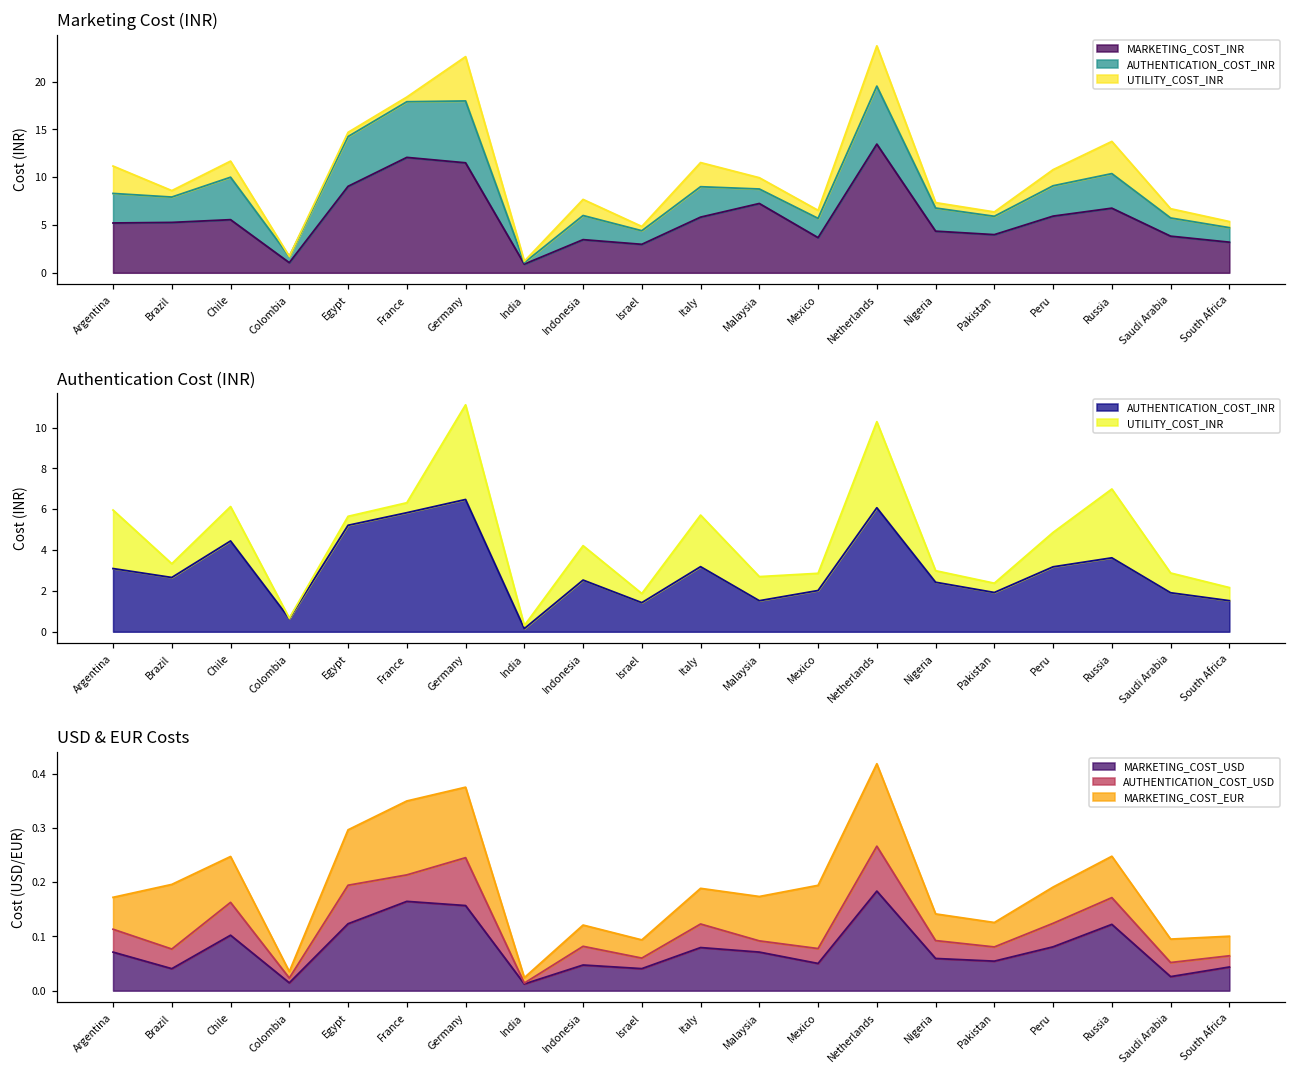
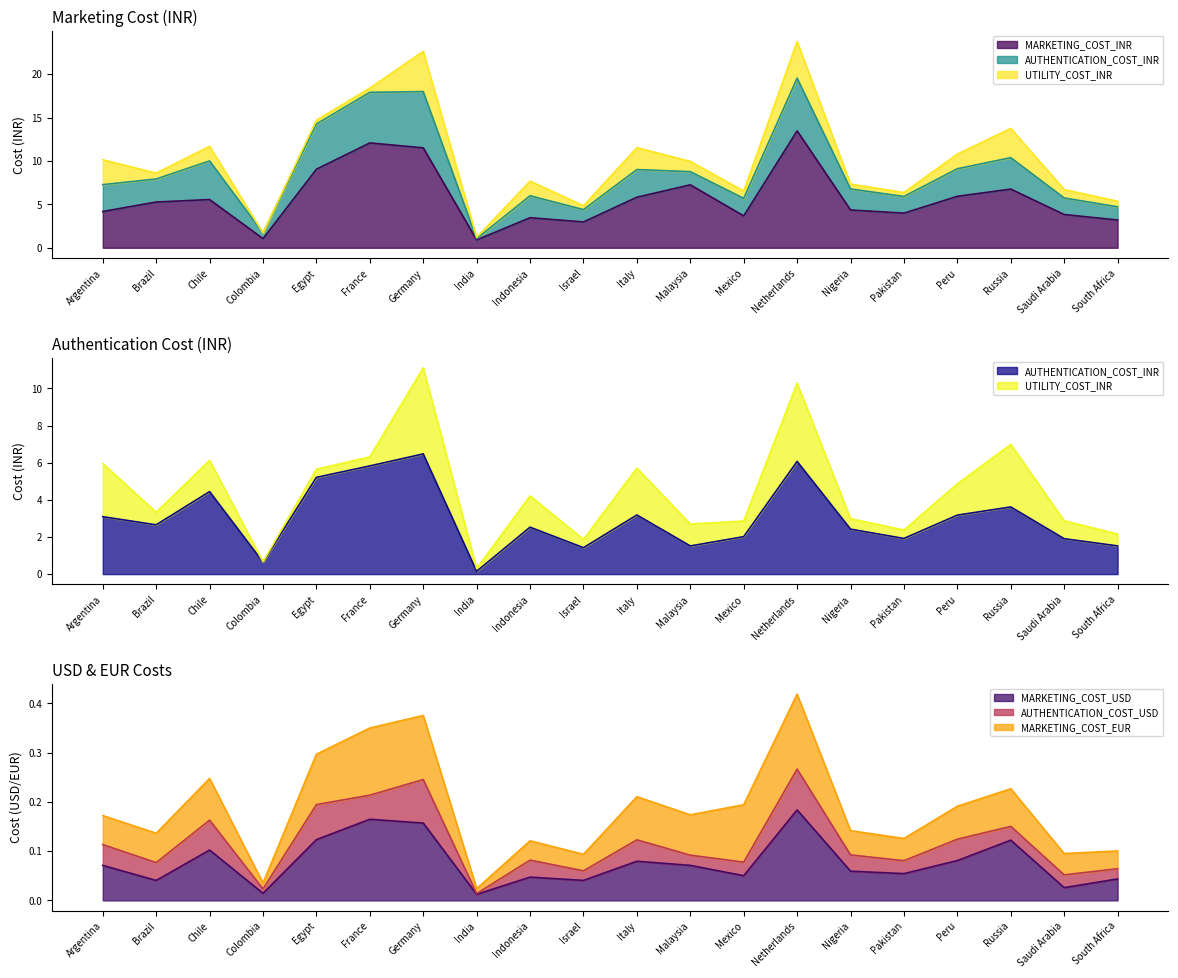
Marketing Cost (INR), MARKETING_COST_INR, Argentina: 5 -> 4
USD & EUR Costs, MARKETING_COST_EUR, Brazil: 0.12 -> 0.06
USD & EUR Costs, MARKETING_COST_EUR, Italy: 0.07 -> 0.09
USD & EUR Costs, AUTHENTICATION_COST_USD, Russia: 0.05 -> 0.03
